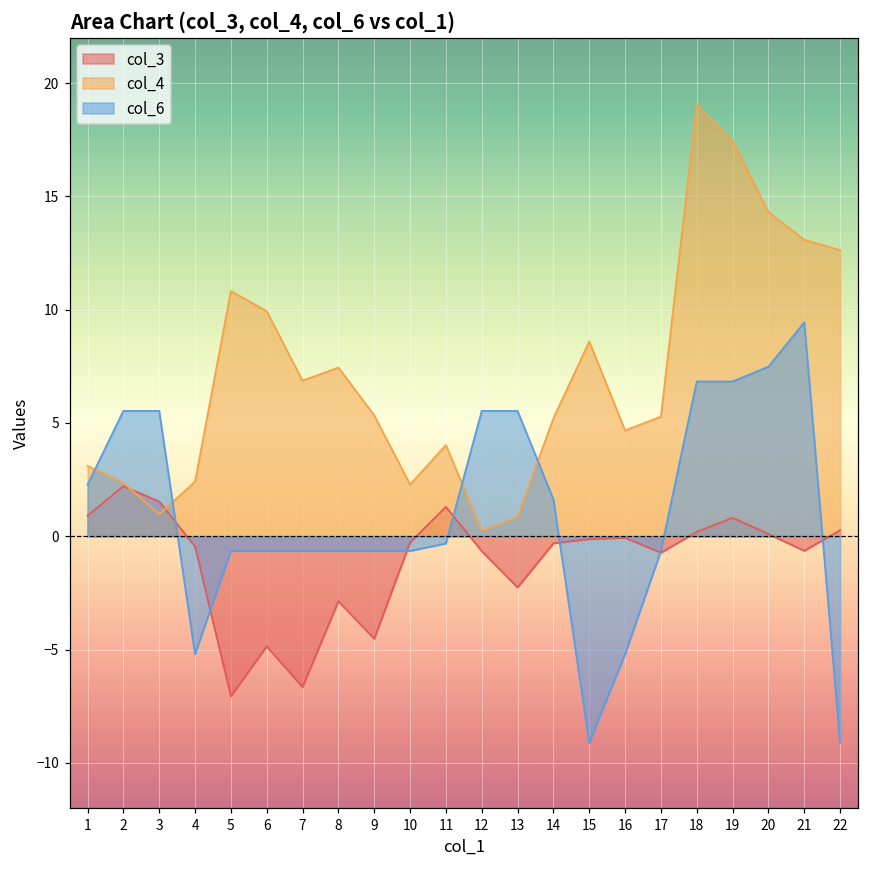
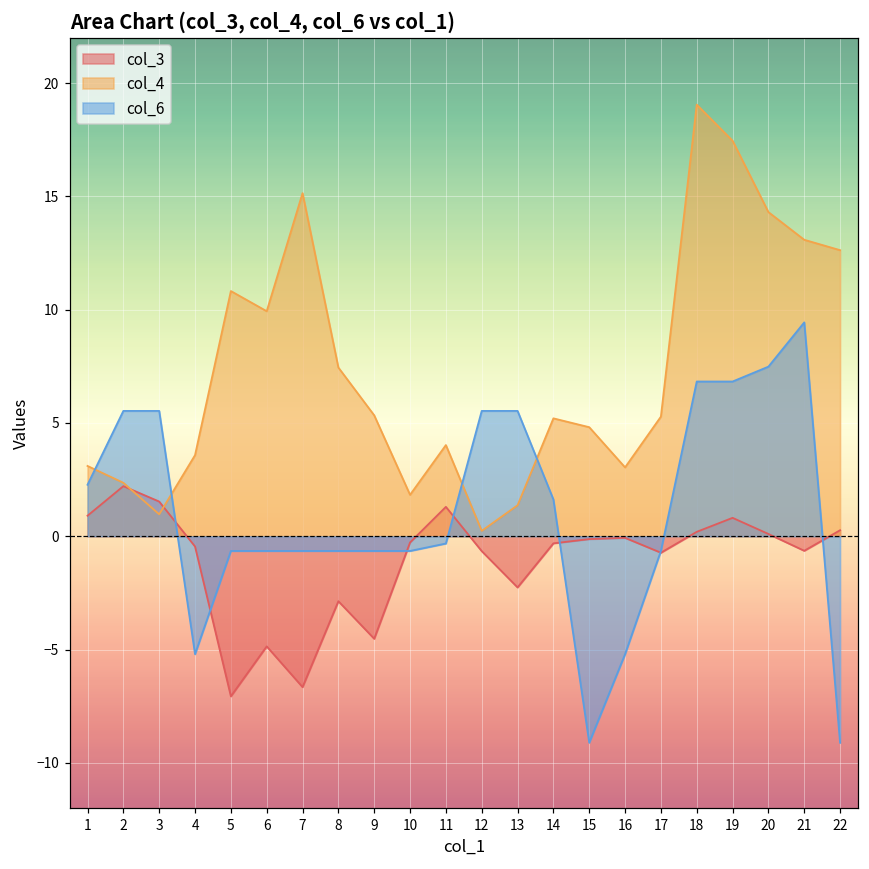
col_4, 4: 2.4 -> 3.6
col_4, 7: 6.9 -> 15.1
col_4, 10: 2.3 -> 1.8
col_4, 13: 0.9 -> 1.4
col_4, 15: 8.6 -> 4.8
col_4, 16: 4.7 -> 3.0
